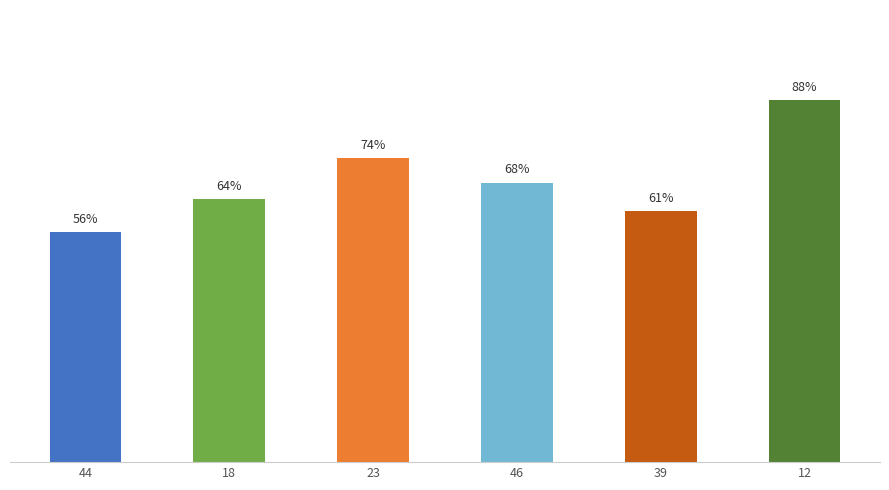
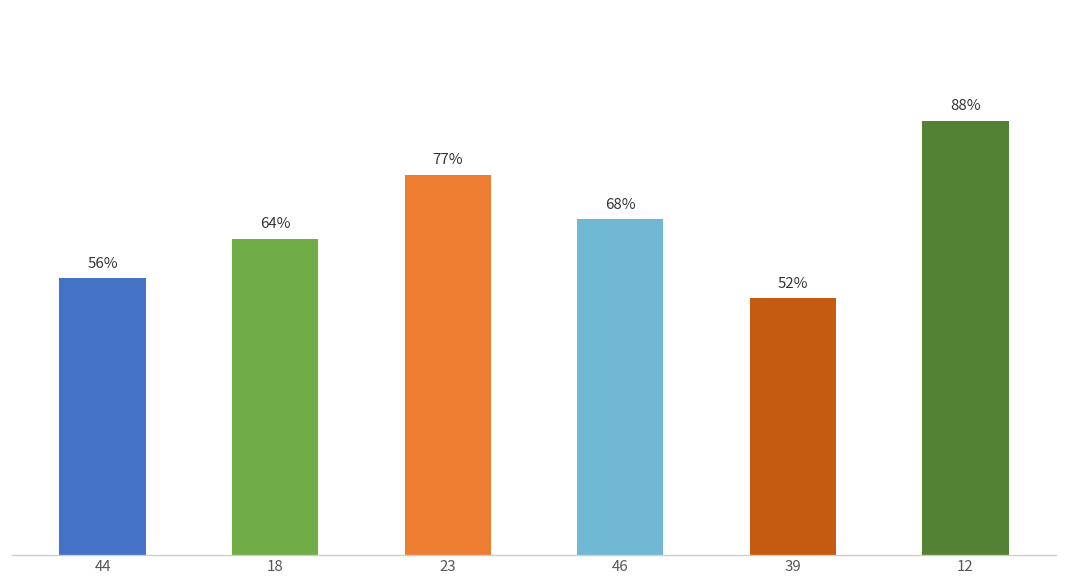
23: 74% -> 77%
39: 61% -> 52%
